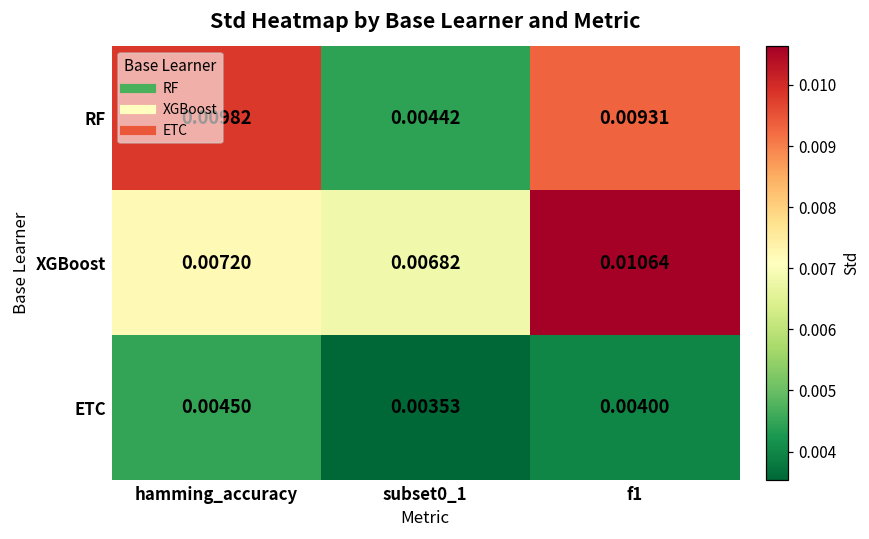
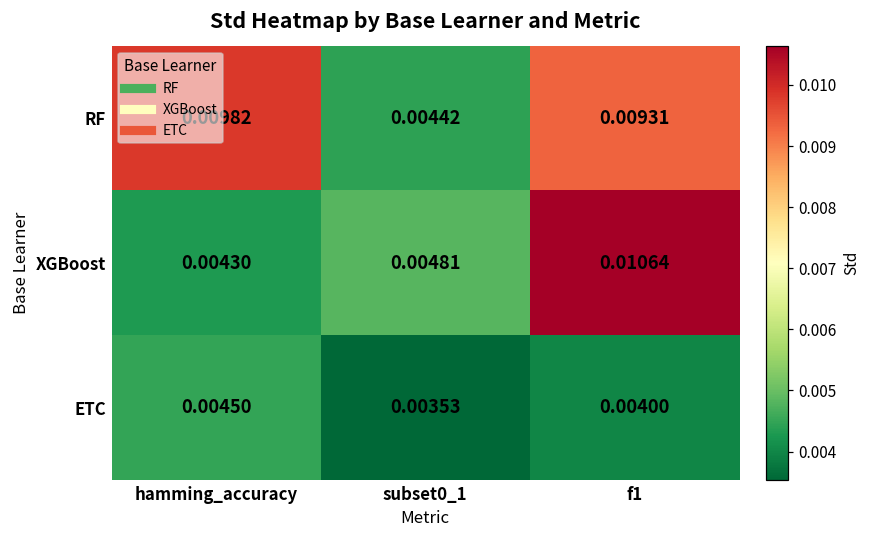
XGBoost, hamming_accuracy: 0.00720 -> 0.00430
XGBoost, subset0_1: 0.00682 -> 0.00481
